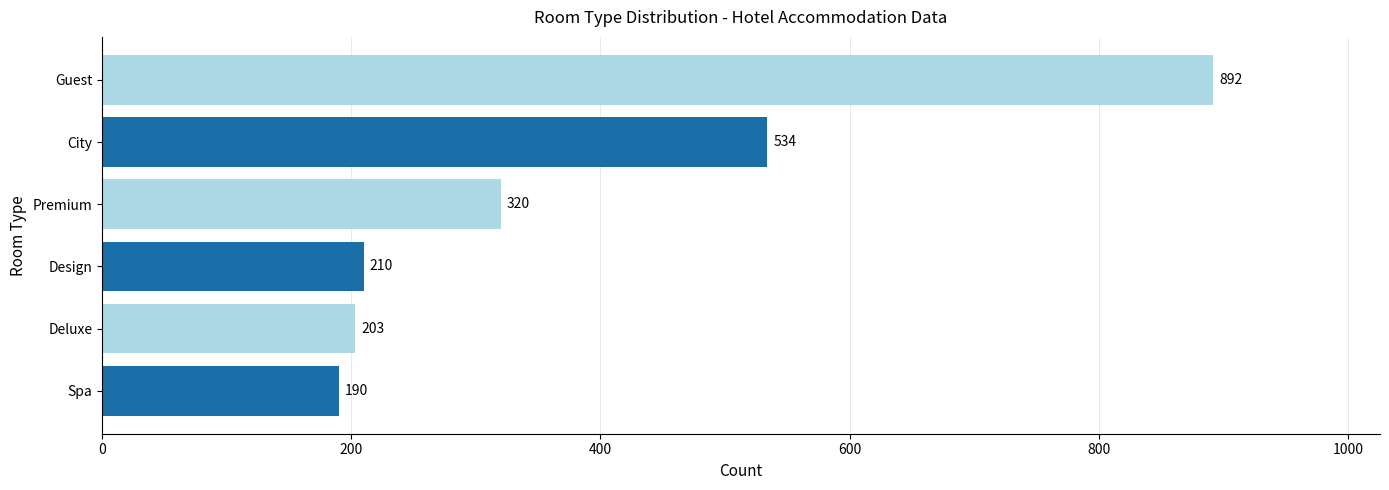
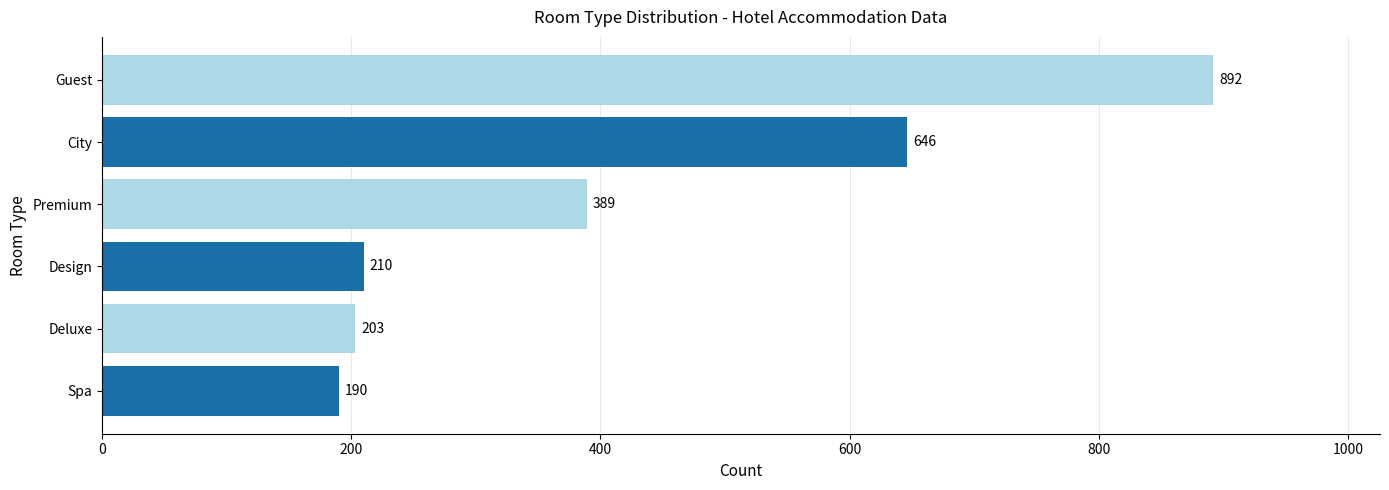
City: 534 -> 646
Premium: 320 -> 389
